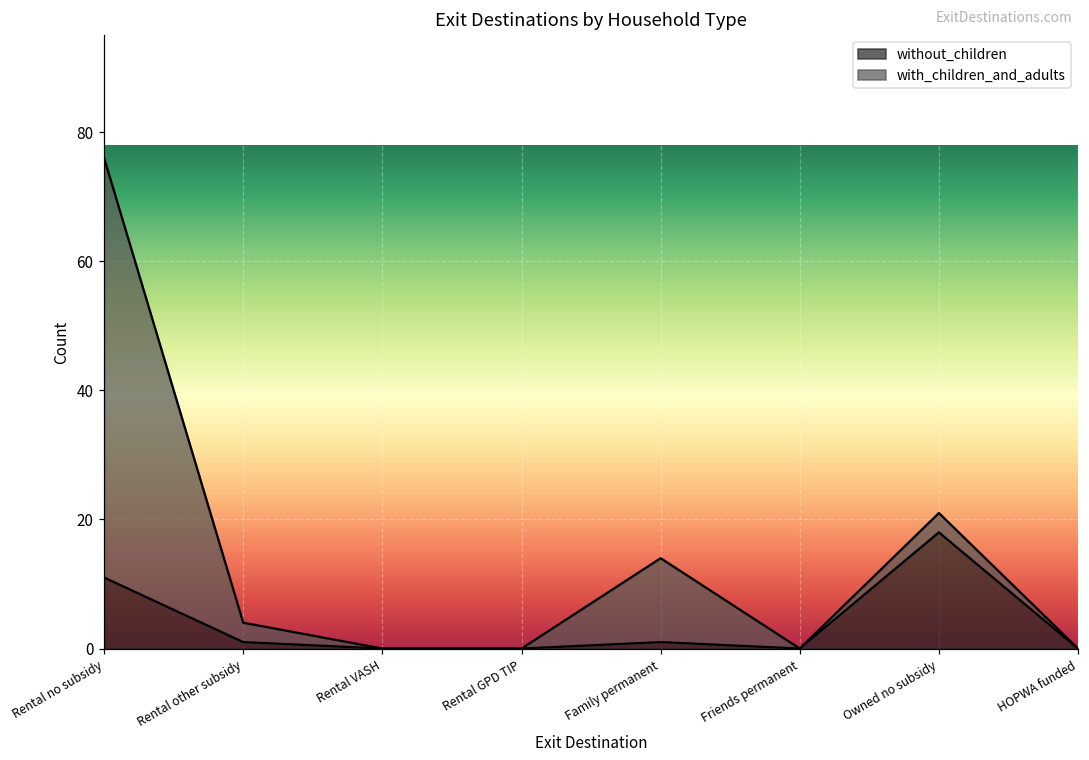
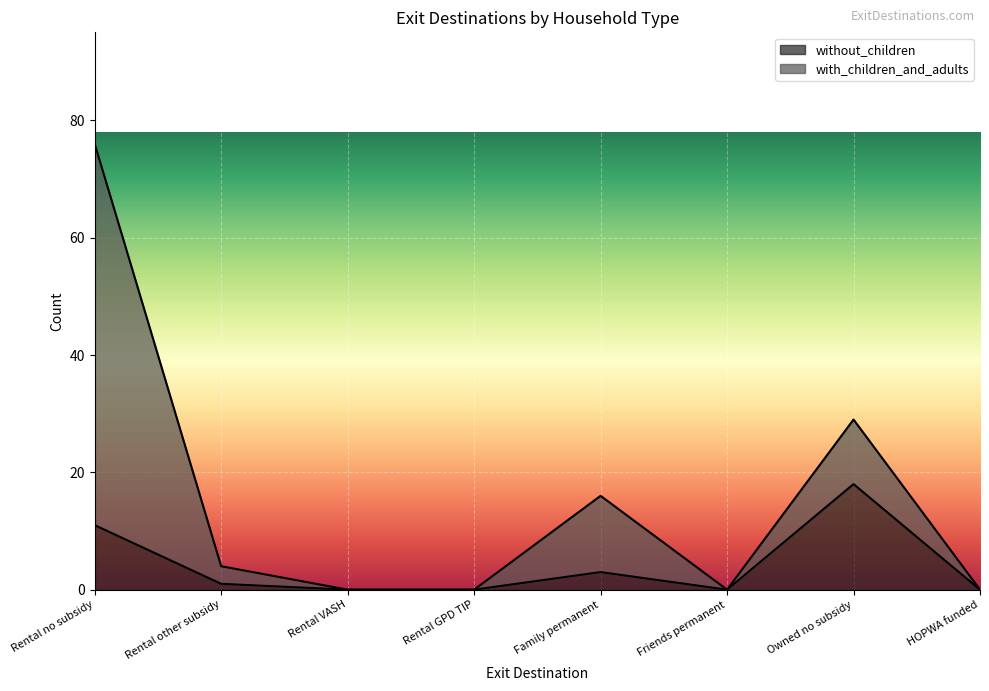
without_children, Family permanent: 1 -> 3
with_children_and_adults, Owned no subsidy: 3 -> 11
